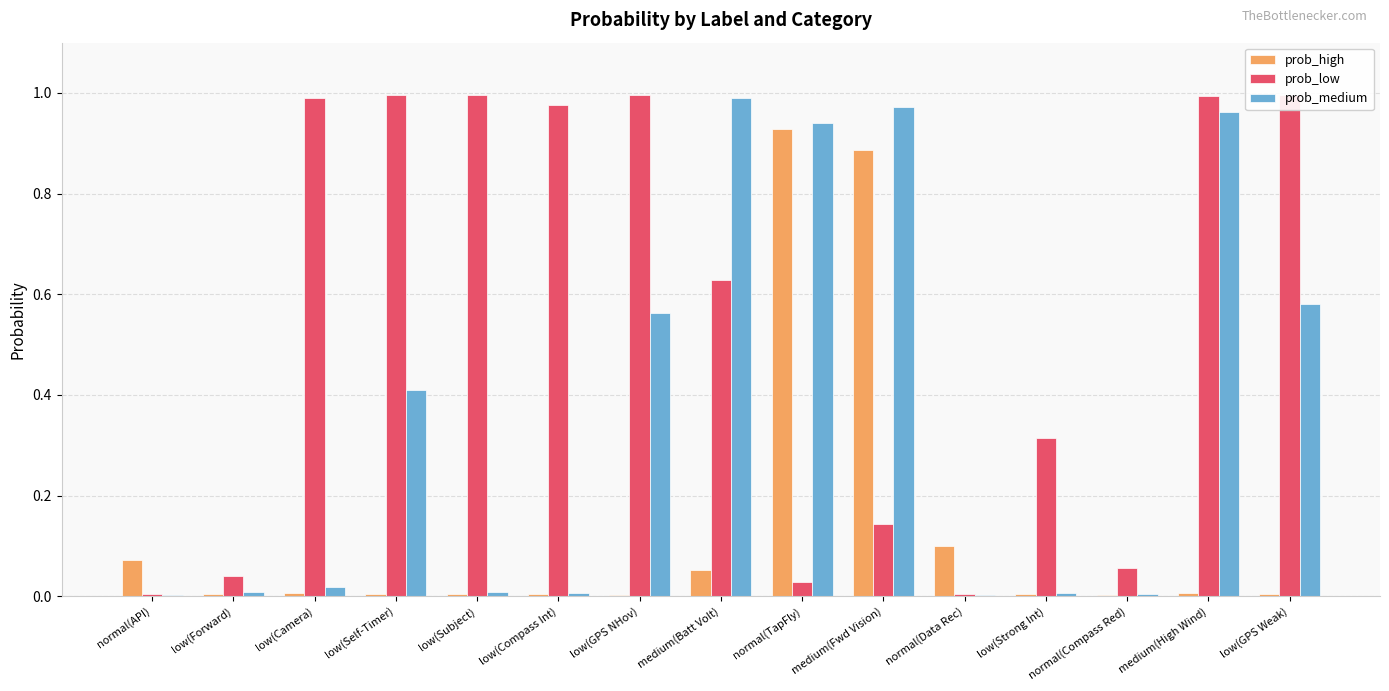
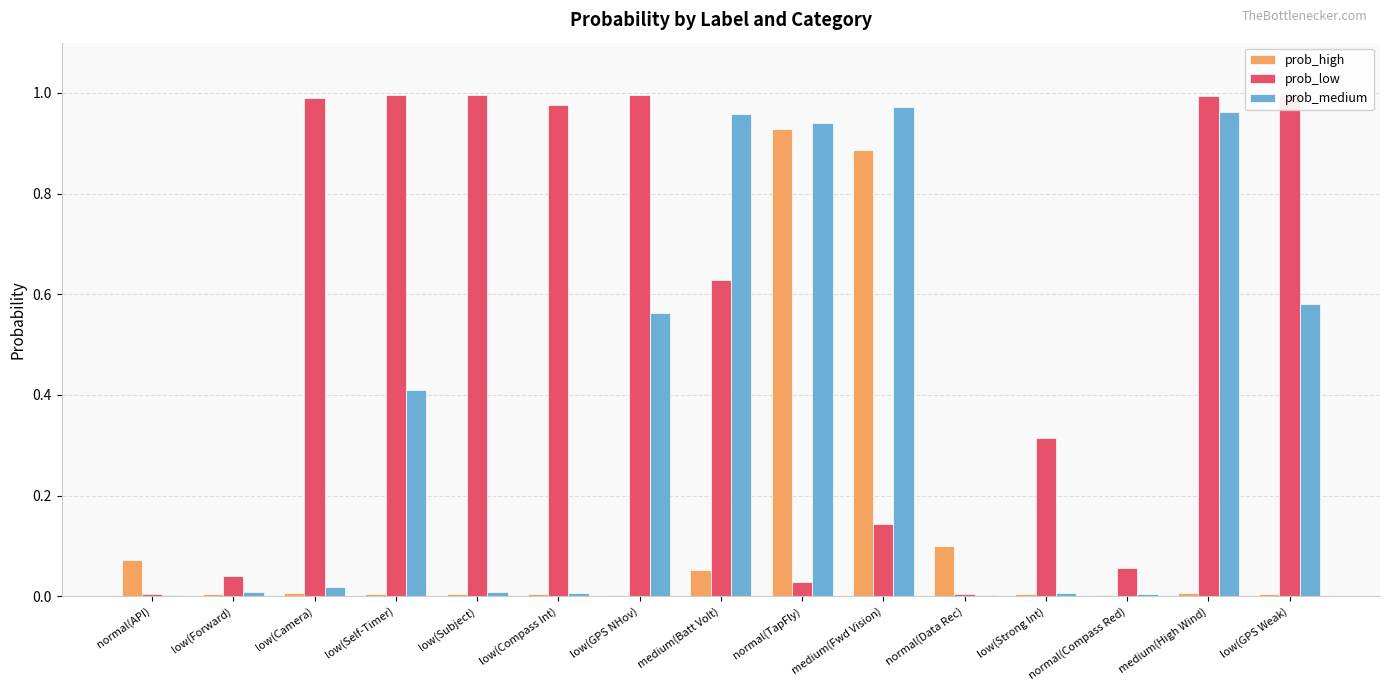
prob_medium, medium(Batt Volt): 0.99 -> 0.96
